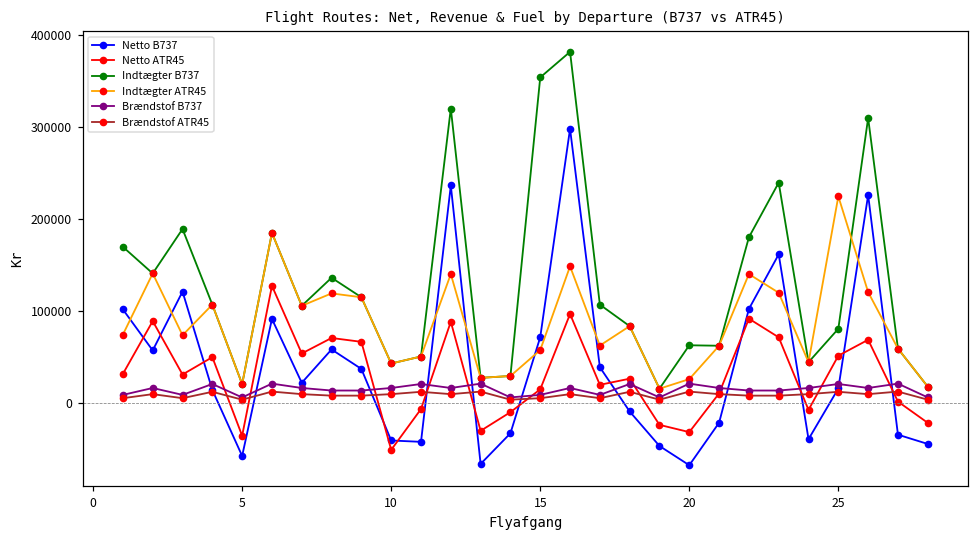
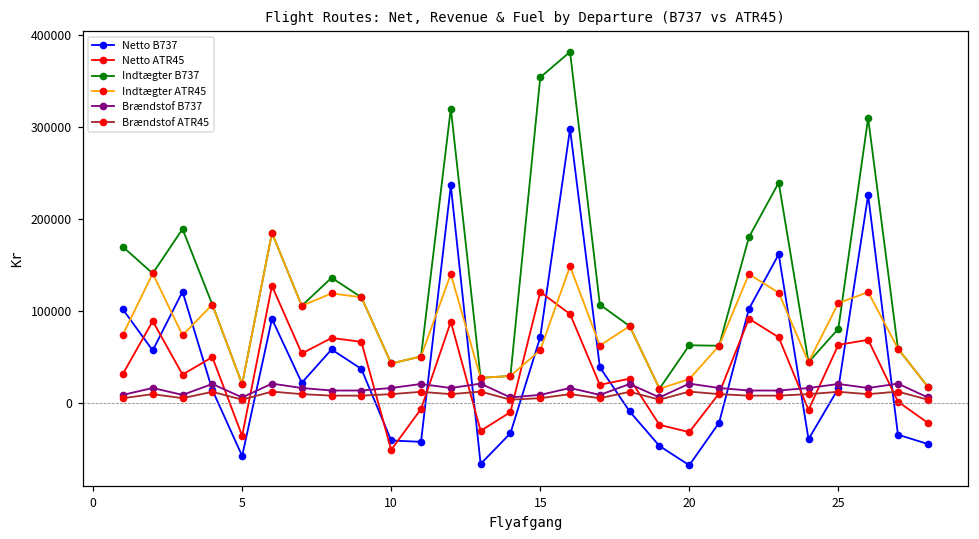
Netto ATR45, 15: 10000 -> 120000
Netto ATR45, 25: 50000 -> 60000
Indtægter ATR45, 25: 220000 -> 110000
